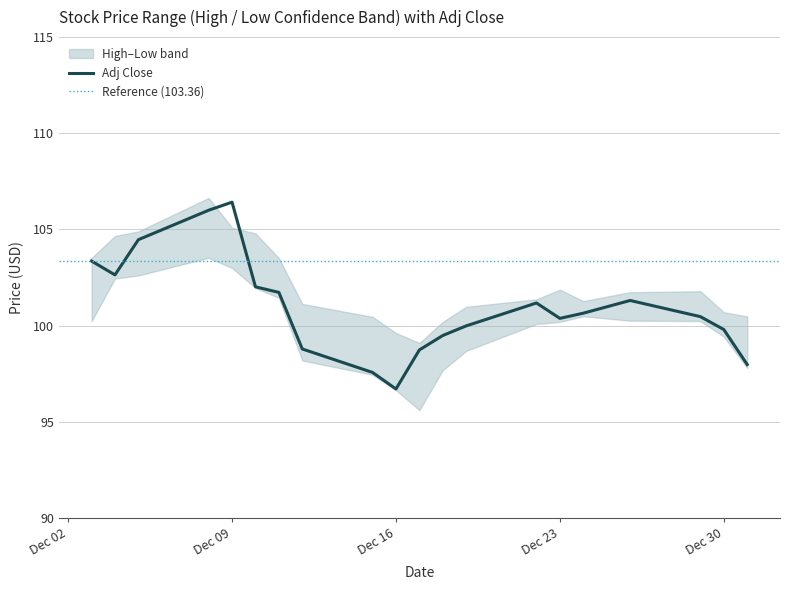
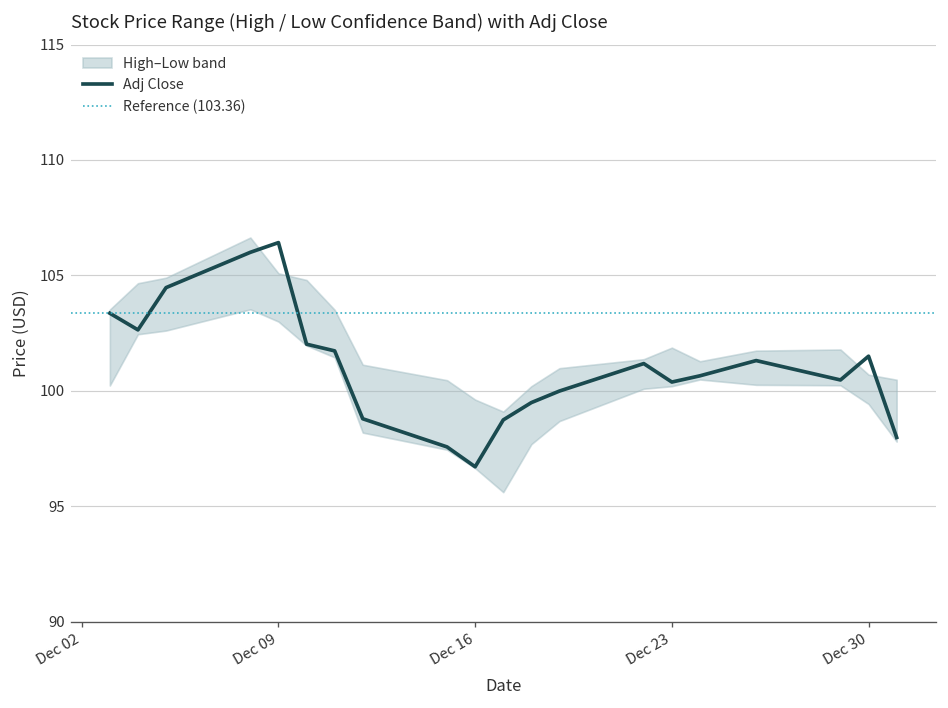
Adj Close, Dec 30: 99.8 -> 101.5
